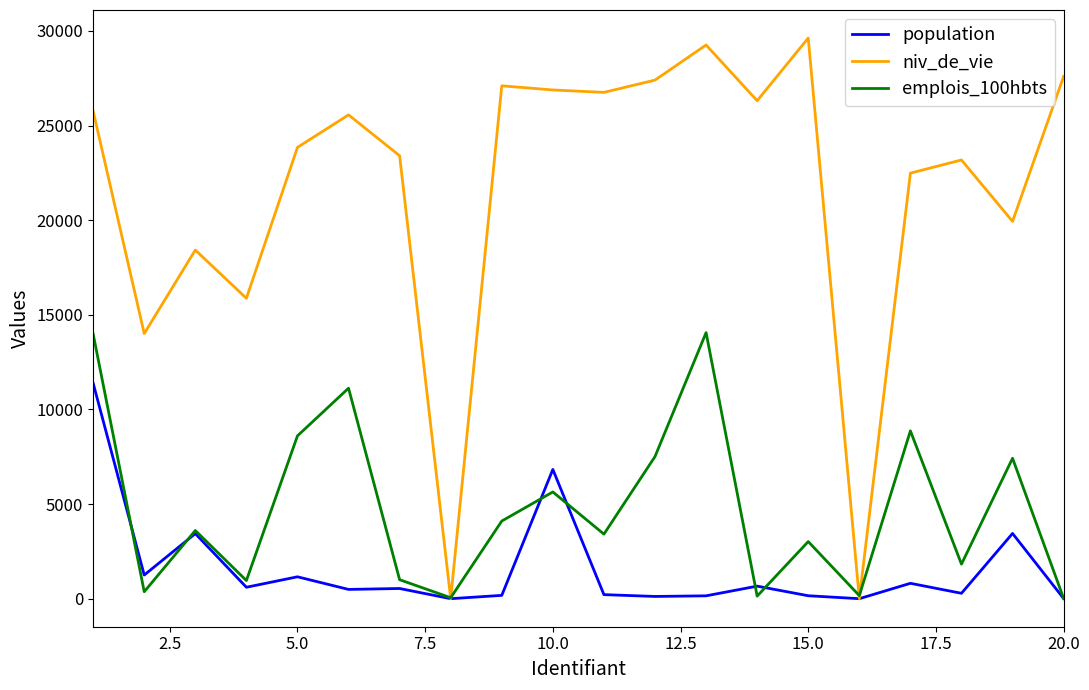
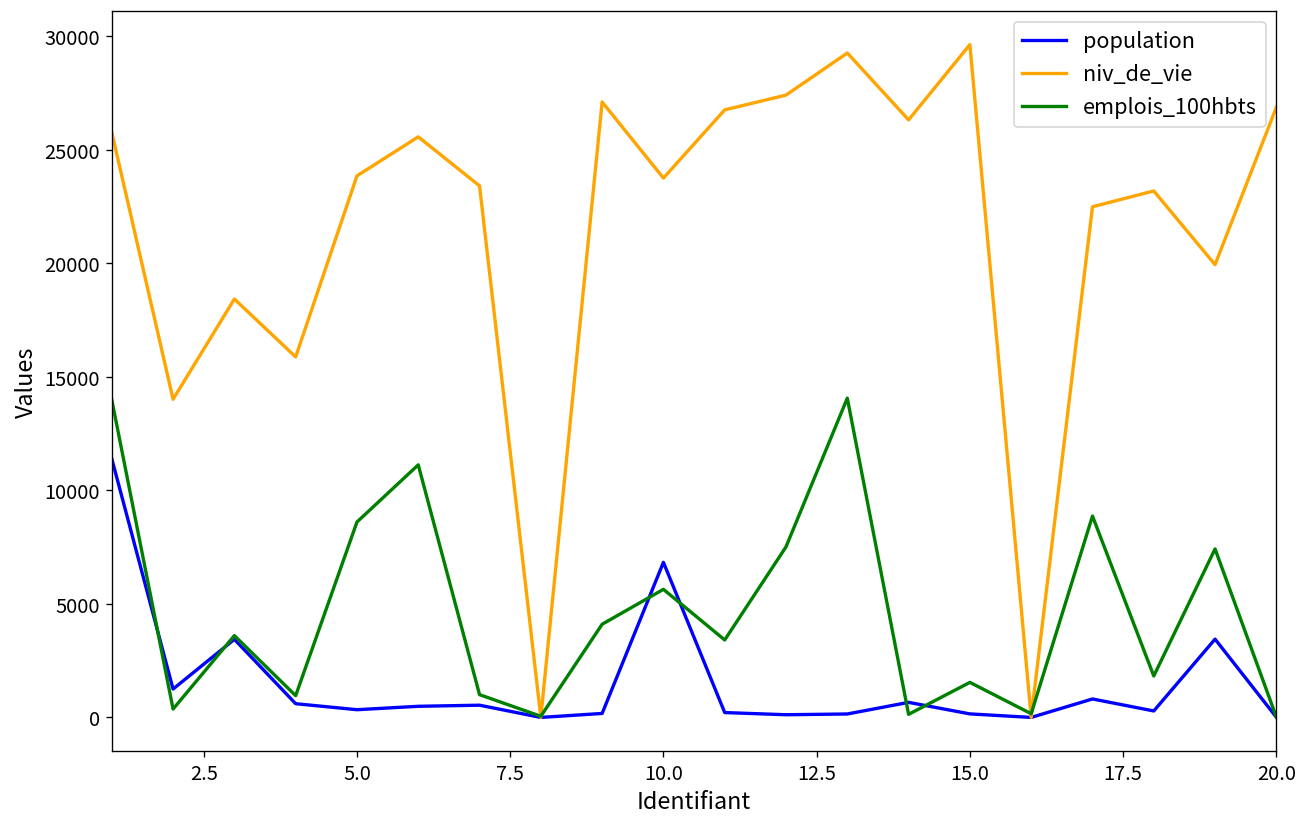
population, 5.0: 1200 -> 300
niv_de_vie, 10.0: 26900 -> 23700
emplois_100hbts, 15.0: 3000 -> 1500
niv_de_vie, 20.0: 27600 -> 26900
